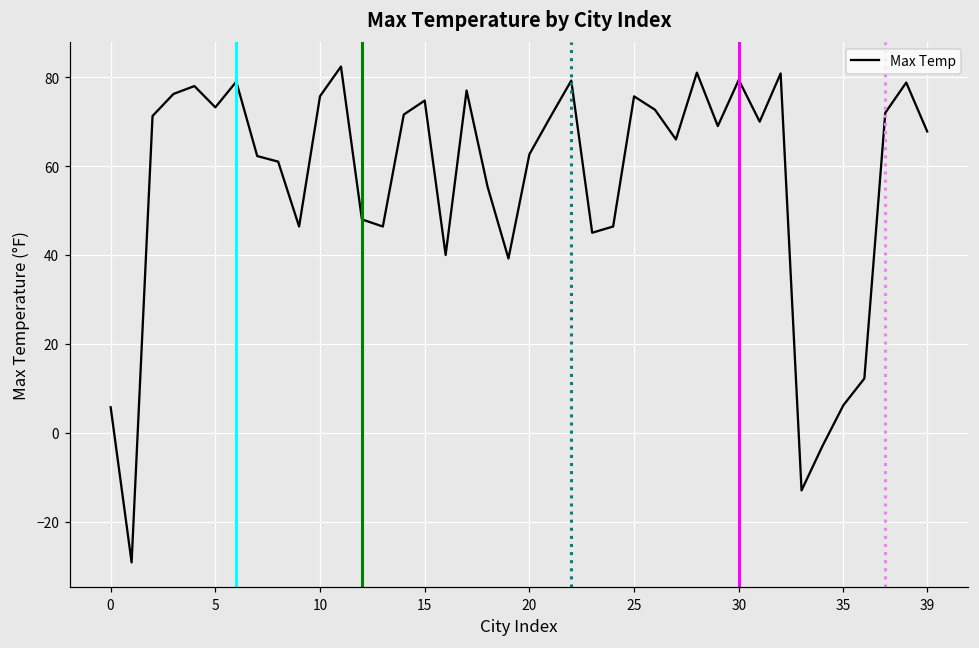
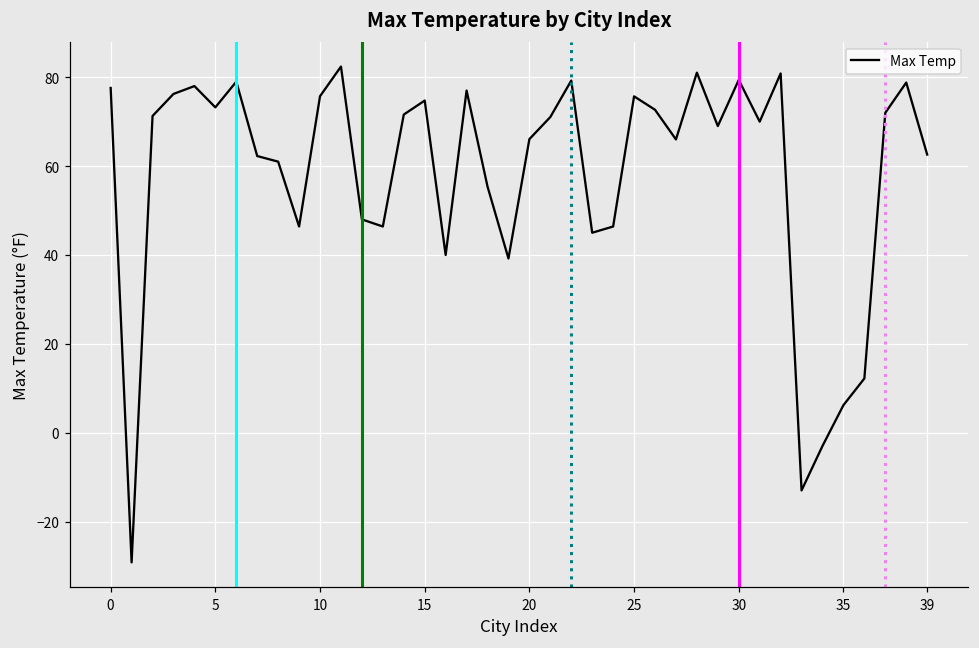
0: 6 -> 78
20: 63 -> 66
39: 68 -> 63
